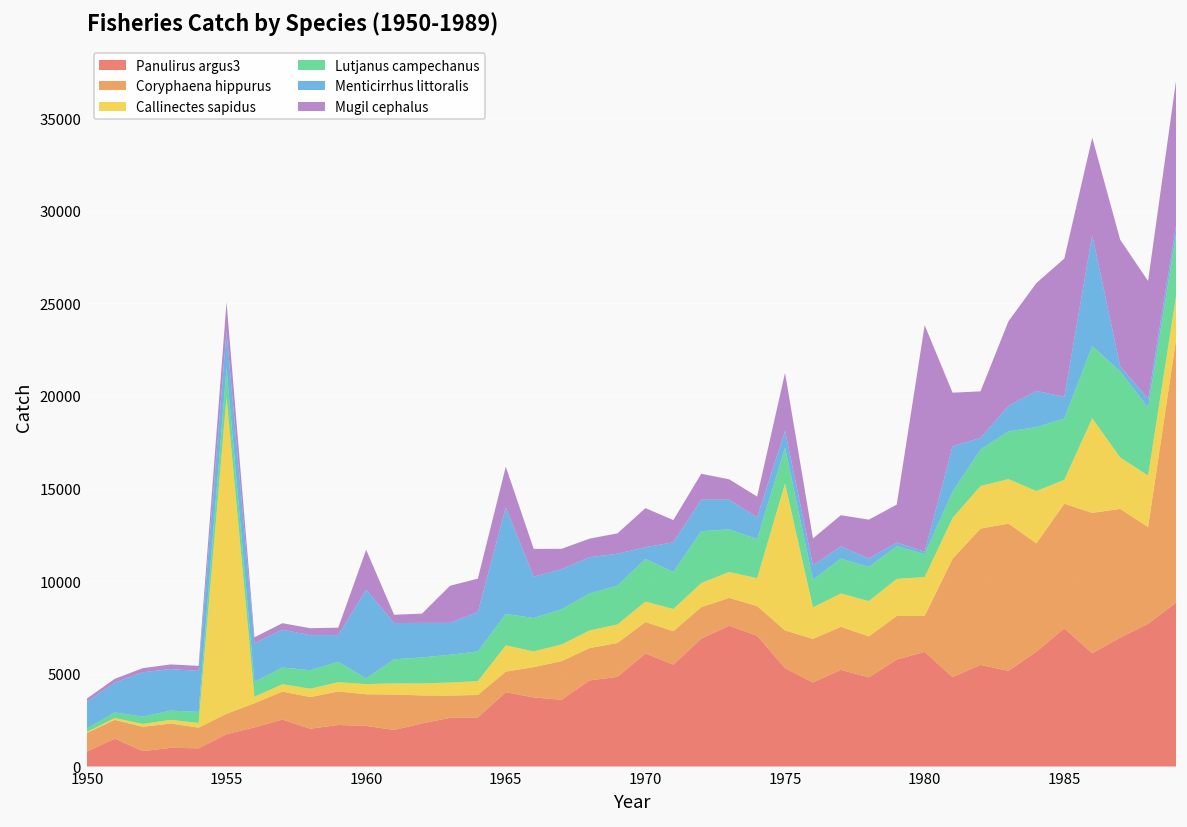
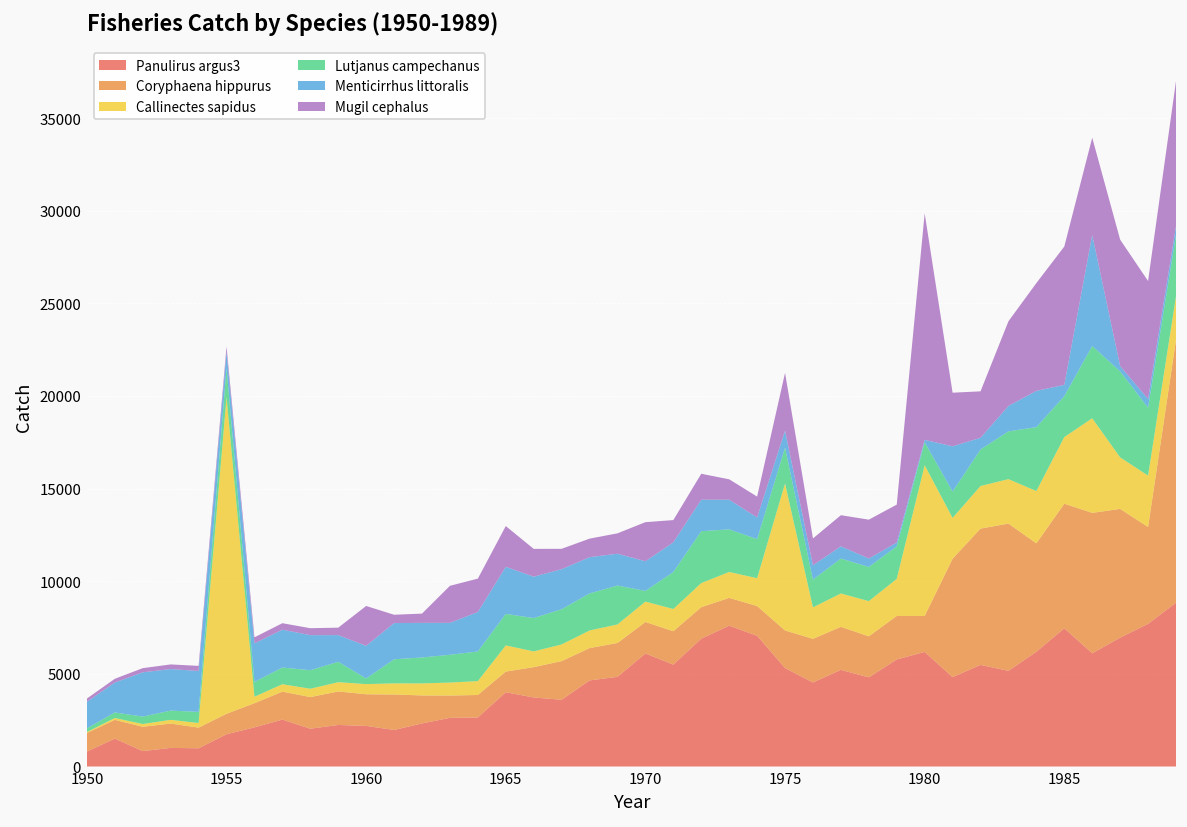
Menticirrhus littoralis, 1955: 2000 -> 900
Mugil cephalus, 1955: 1600 -> 300
Menticirrhus littoralis, 1960: 4800 -> 1800
Menticirrhus littoralis, 1965: 5700 -> 2500
Lutjanus campechanus, 1970: 2300 -> 600
Menticirrhus littoralis, 1970: 600 -> 1600
Callinectes sapidus, 1980: 2100 -> 8100
Callinectes sapidus, 1985: 1300 -> 3600
Lutjanus campechanus, 1985: 3300 -> 2200
Menticirrhus littoralis, 1985: 1200 -> 600
